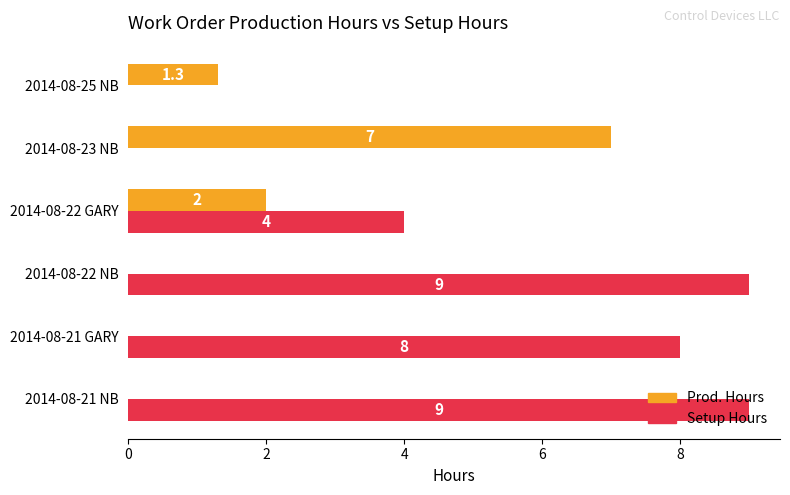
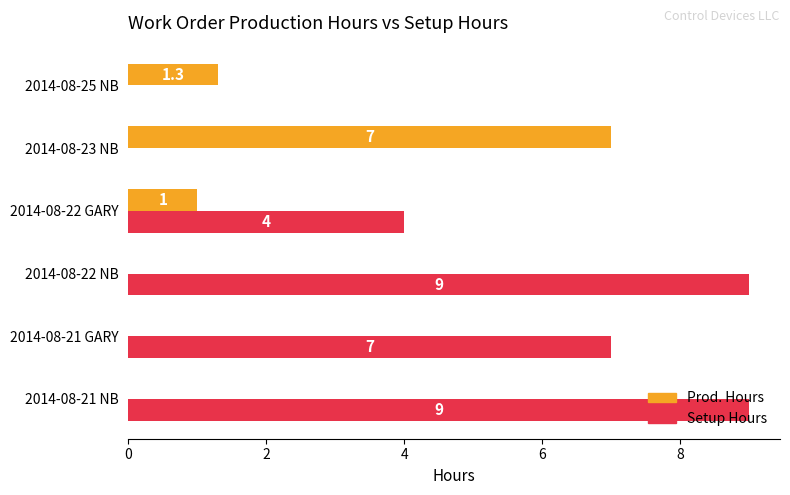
Prod. Hours, 2014-08-22 GARY: 2 -> 1
Setup Hours, 2014-08-21 GARY: 8 -> 7
